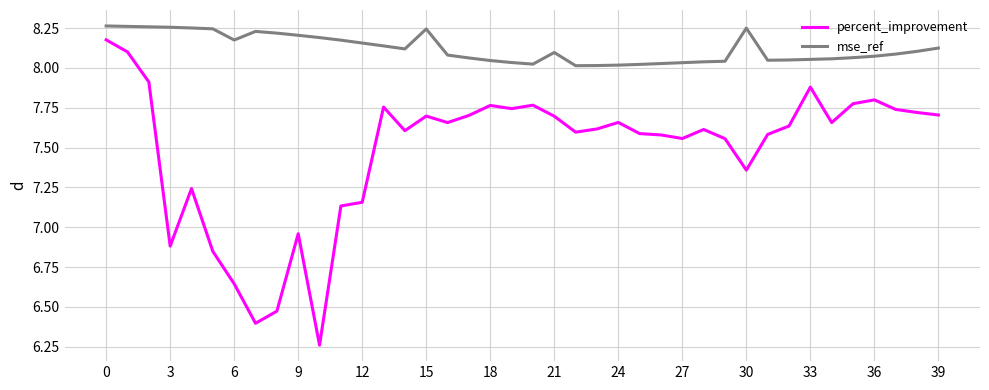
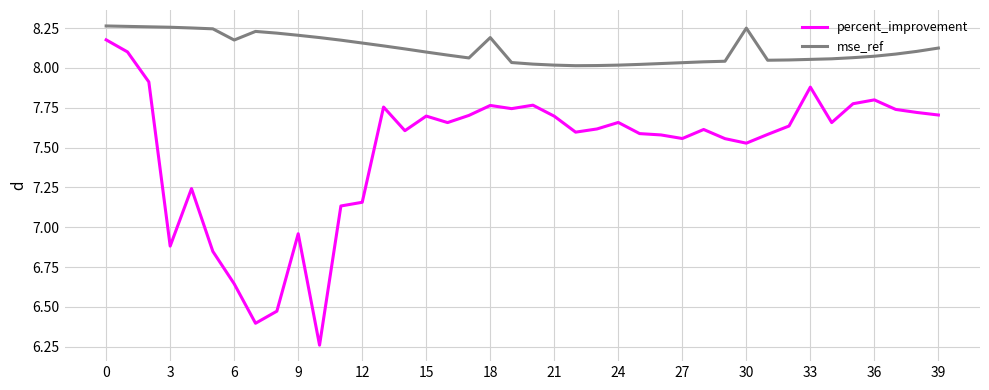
mse_ref, 15: 8.24 -> 8.10
mse_ref, 18: 8.05 -> 8.19
mse_ref, 21: 8.10 -> 8.02
percent_improvement, 30: 7.36 -> 7.53
